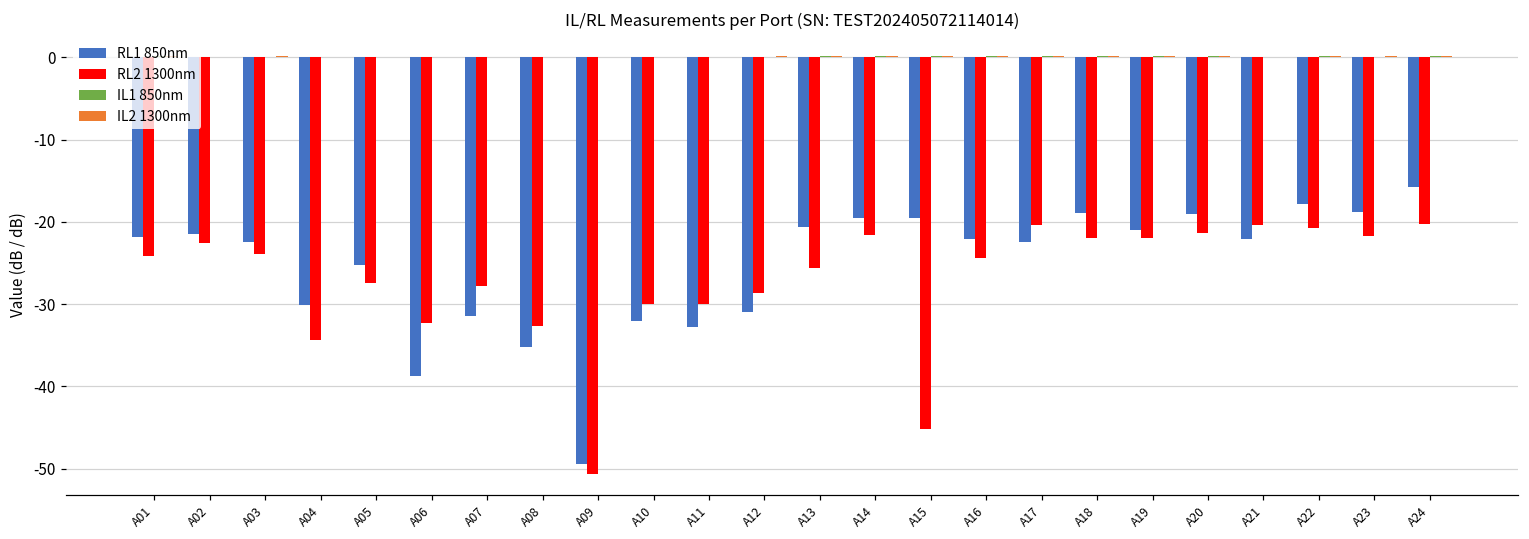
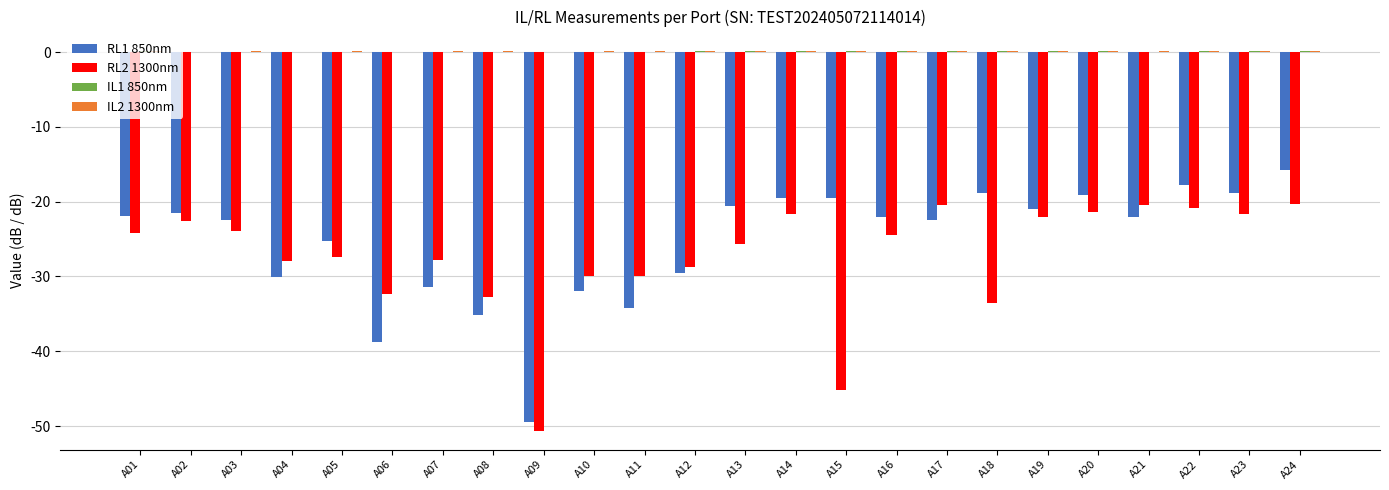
RL2 1300nm, A04: -34 -> -28
RL1 850nm, A11: -33 -> -34
RL1 850nm, A12: -31 -> -30
RL2 1300nm, A18: -22 -> -34
